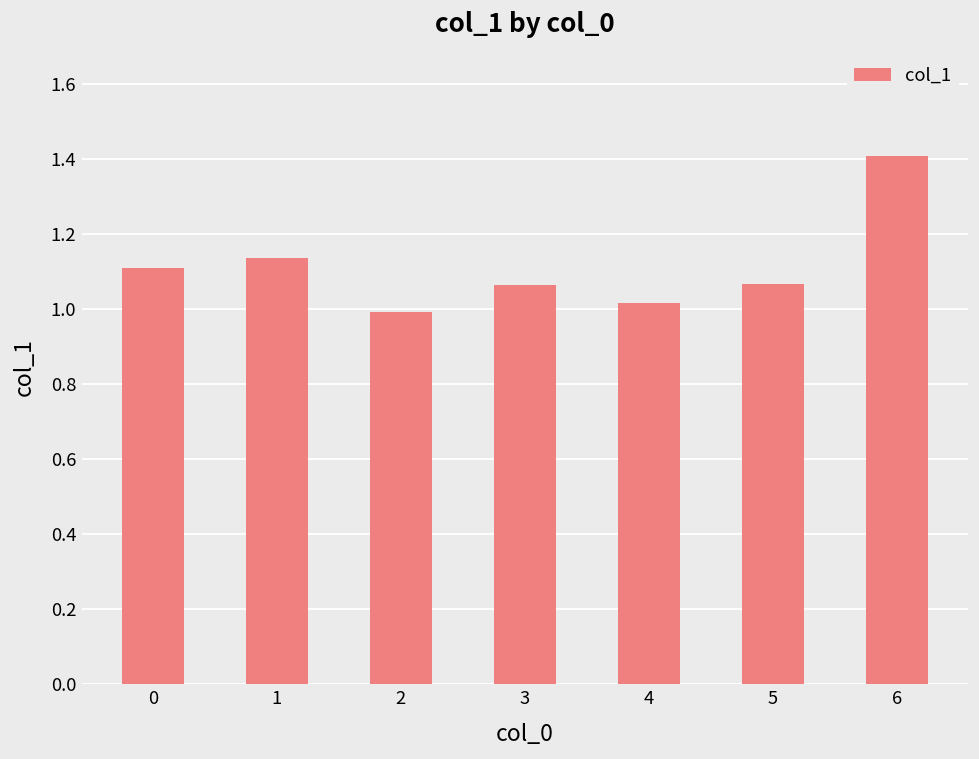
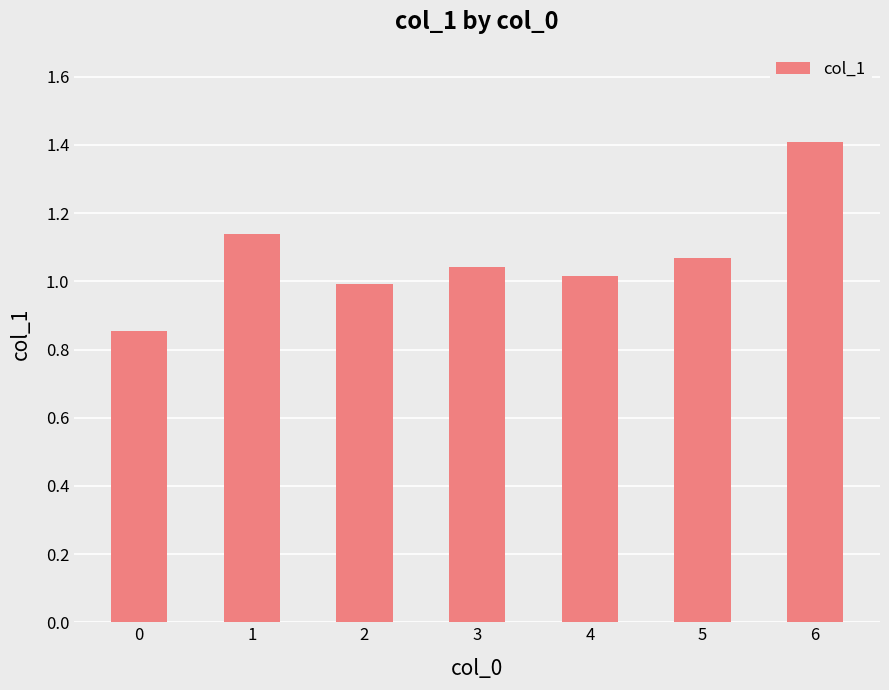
0: 1.11 -> 0.85
3: 1.07 -> 1.04
